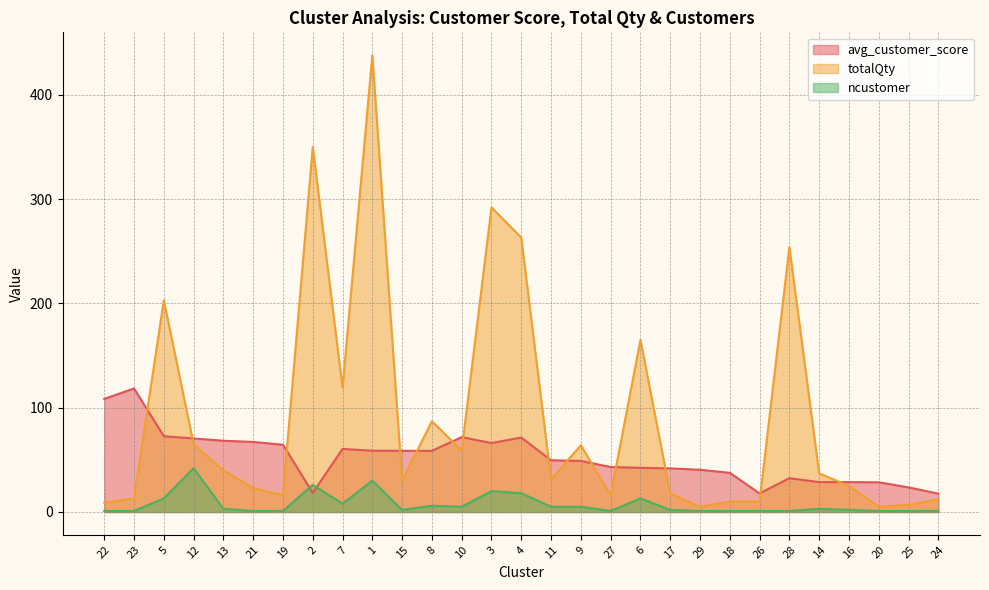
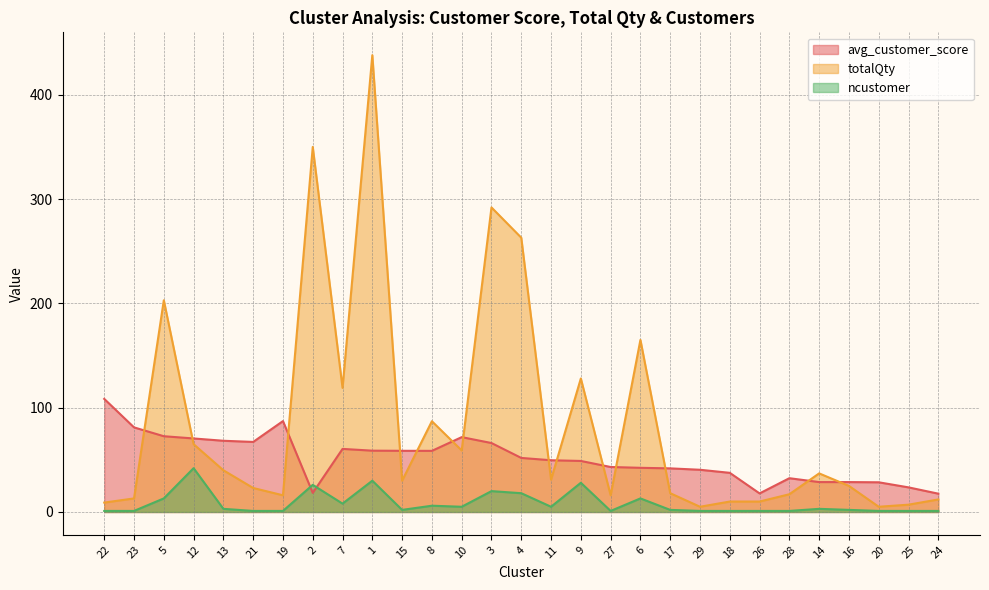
avg_customer_score, 23: 118 -> 81
avg_customer_score, 19: 64 -> 87
avg_customer_score, 4: 71 -> 52
totalQty, 9: 64 -> 128
ncustomer, 9: 5 -> 28
totalQty, 28: 254 -> 17
